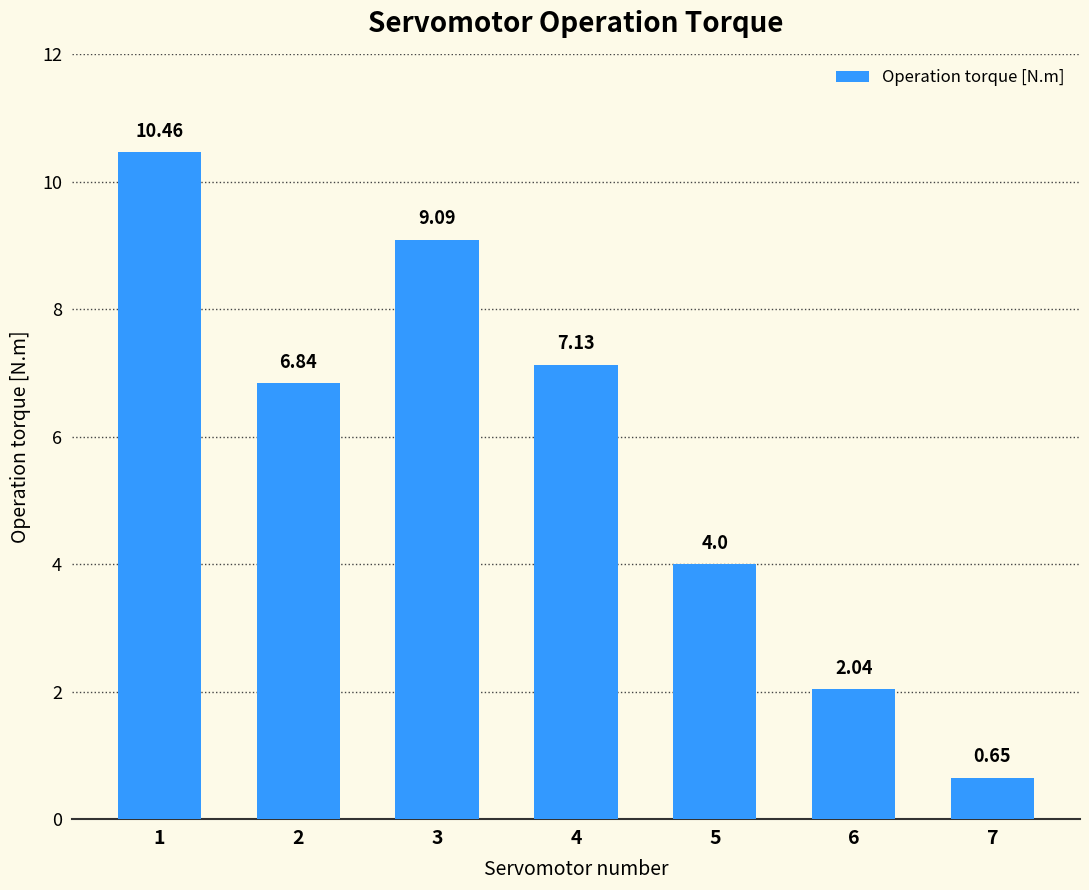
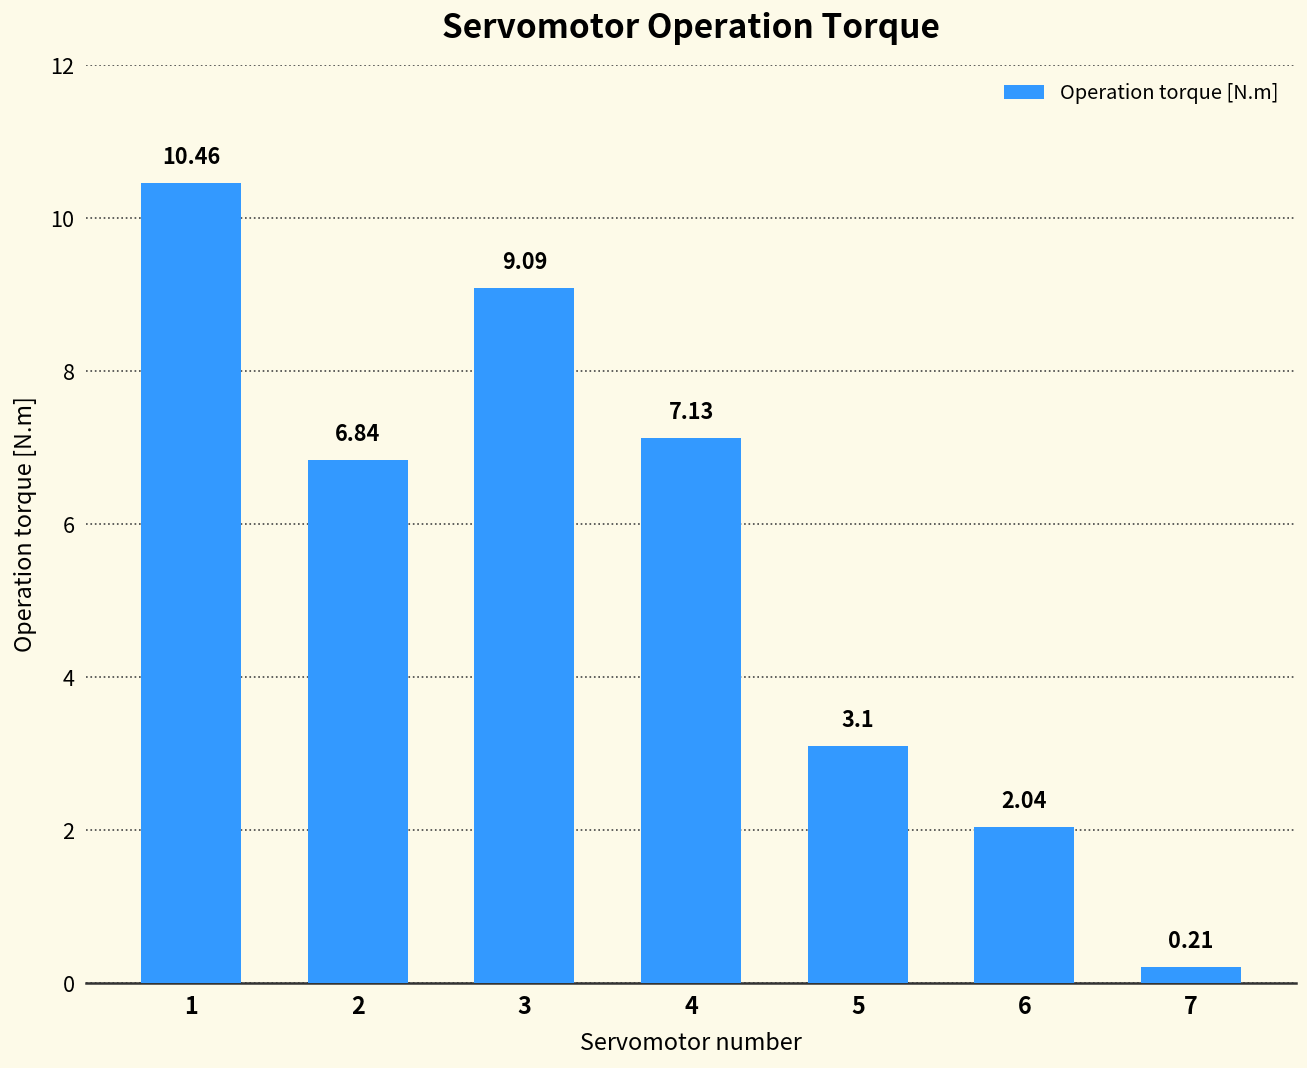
5: 4.0 -> 3.1
7: 0.65 -> 0.21
